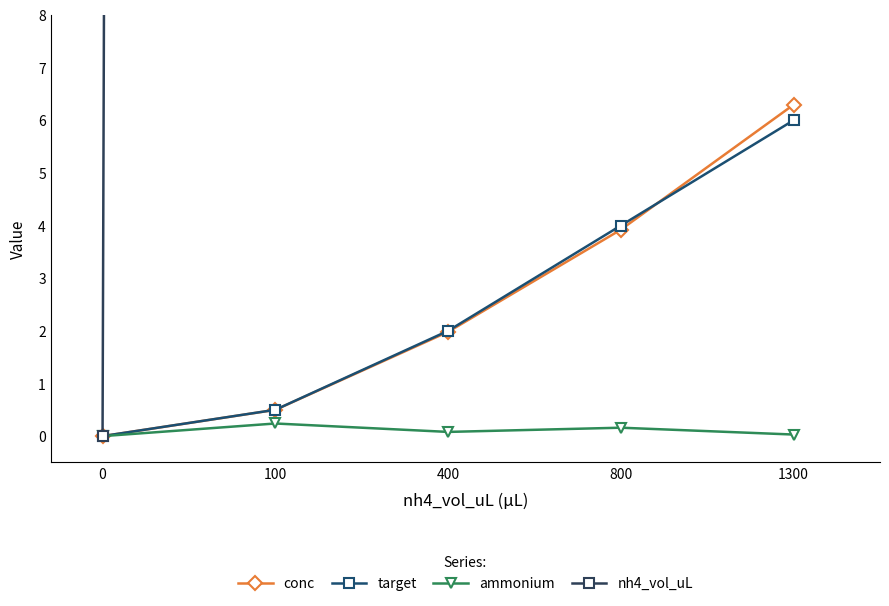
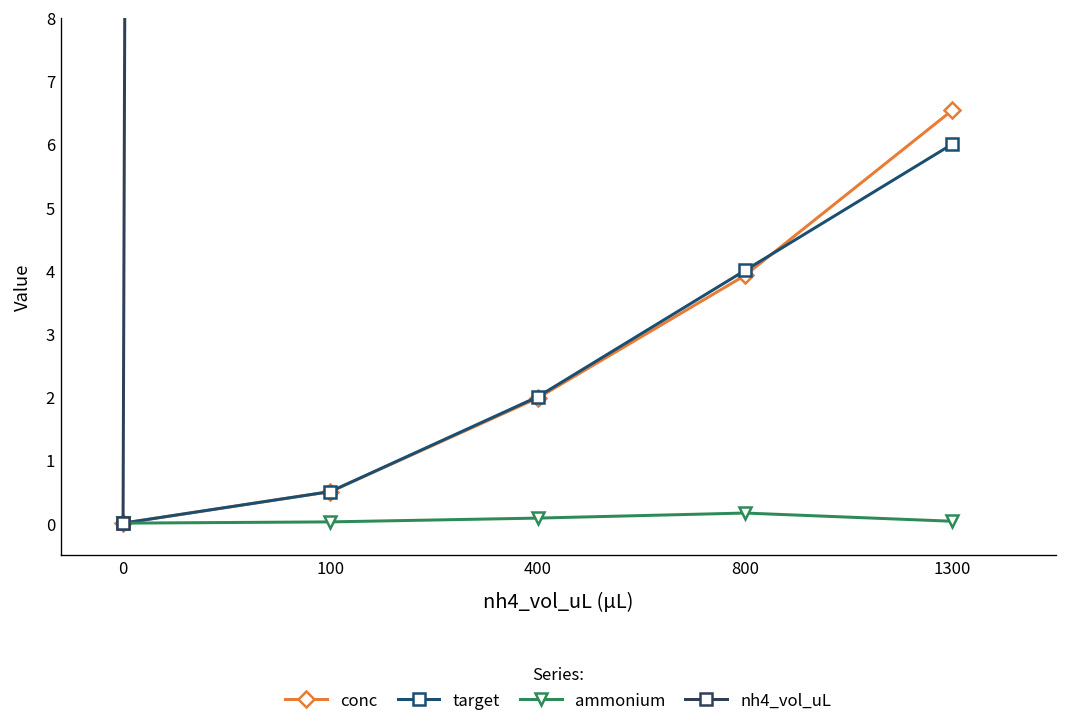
ammonium, 100: 0.2 -> 0.0
conc, 1300: 6.3 -> 6.5
